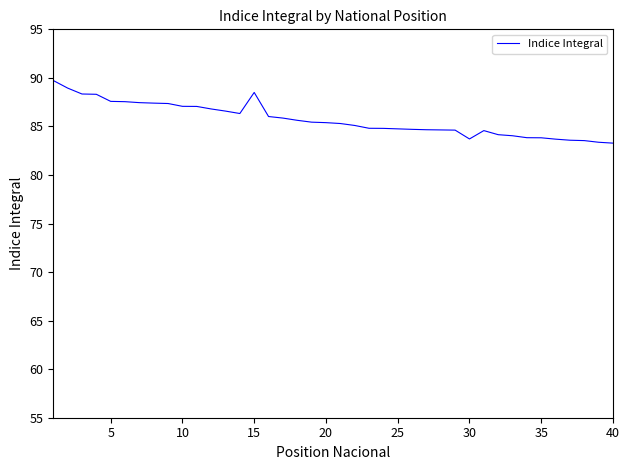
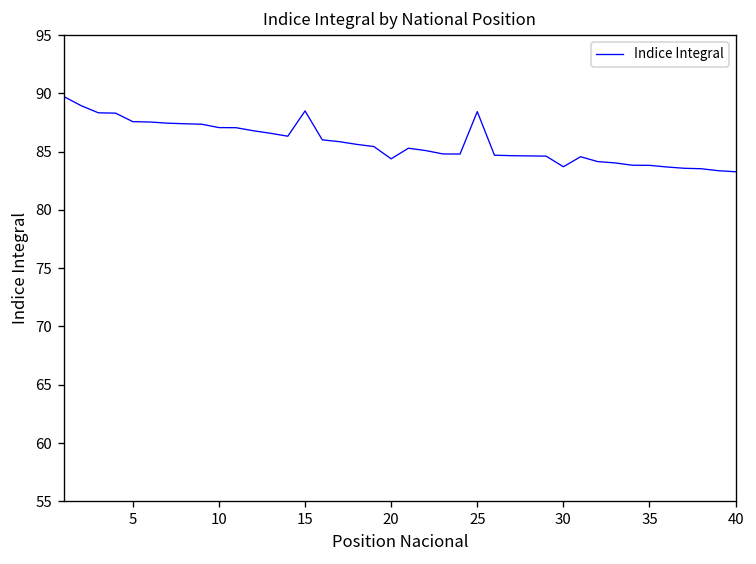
20: 85 -> 84
25: 85 -> 88
